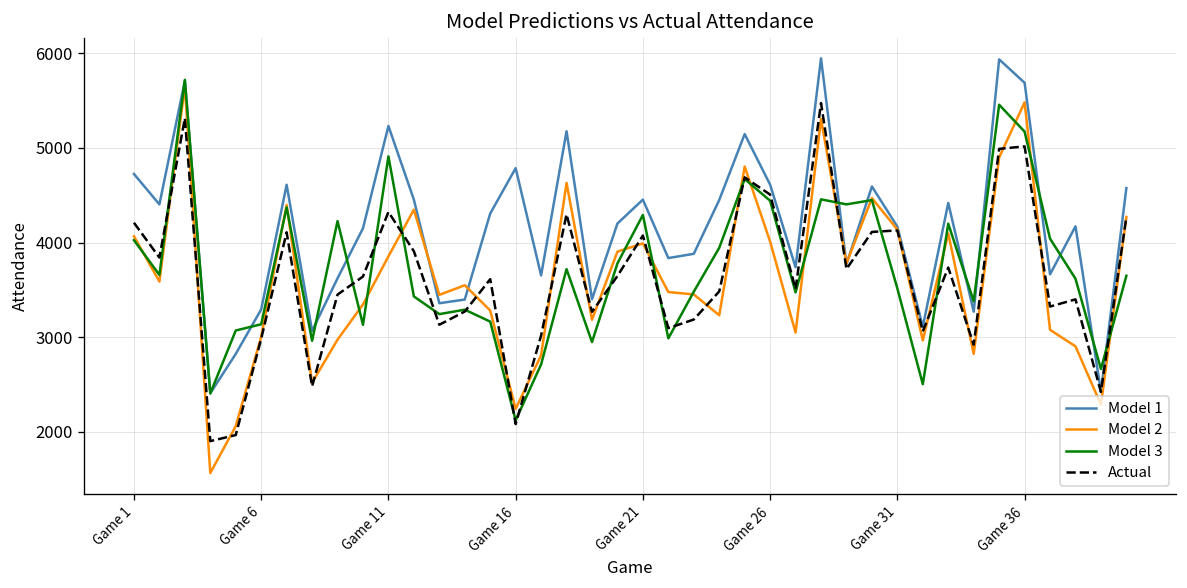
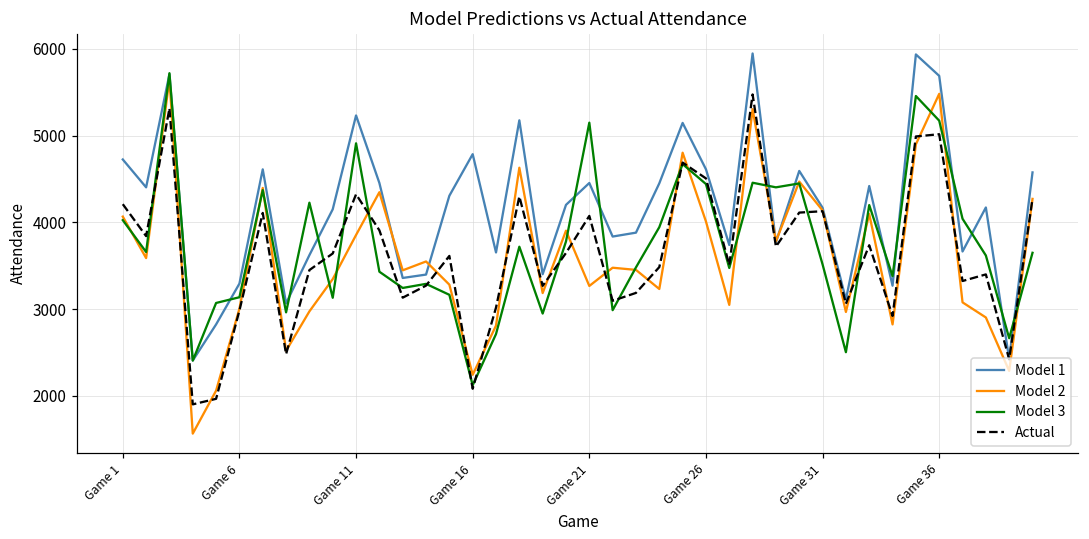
Model 2, Game 21: 4000 -> 3300
Model 3, Game 21: 4300 -> 5100
